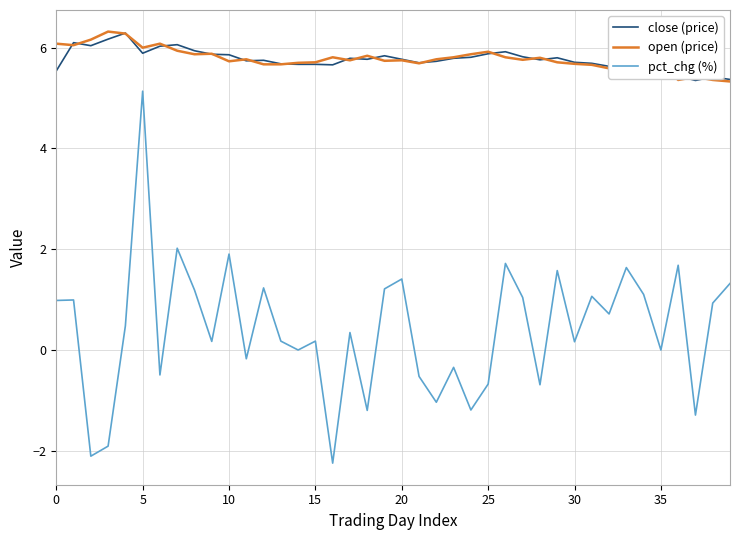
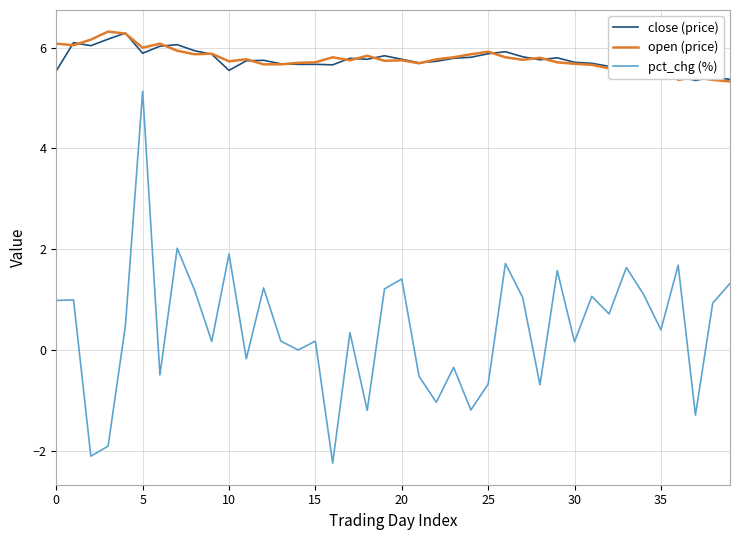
close (price), 10: 5.9 -> 5.6
pct_chg (%), 35: 0.0 -> 0.4
